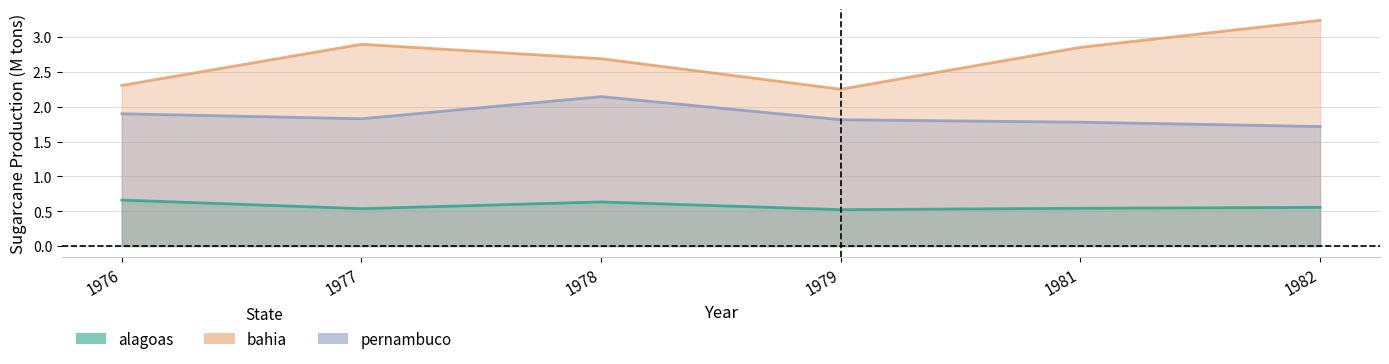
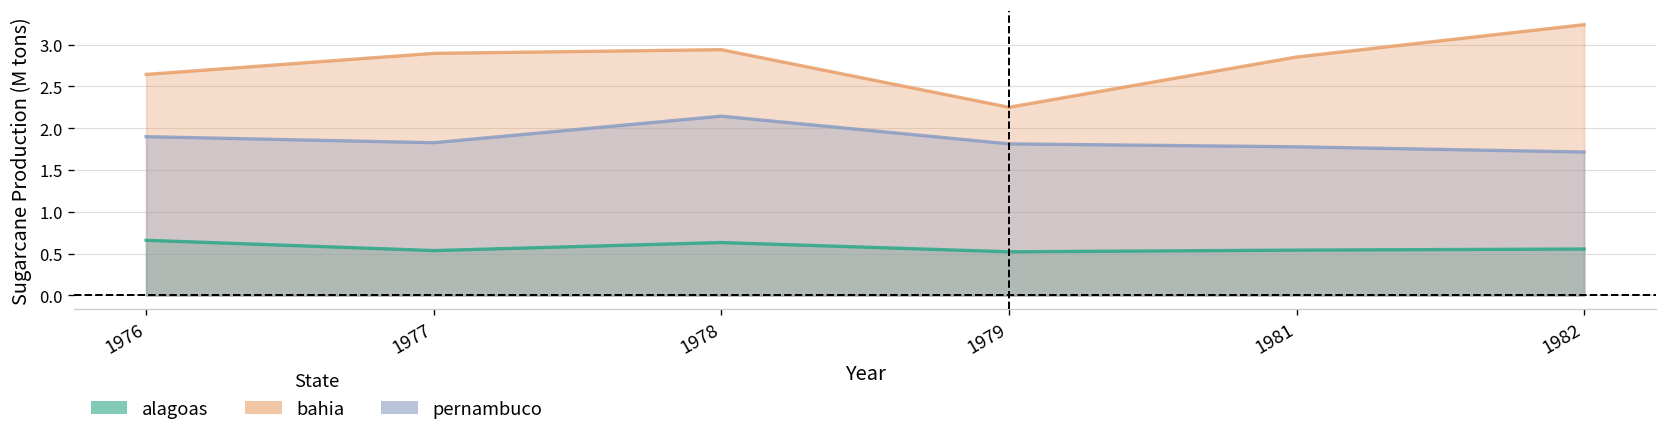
bahia, 1976: 2.3 -> 2.6
bahia, 1978: 2.7 -> 2.9
